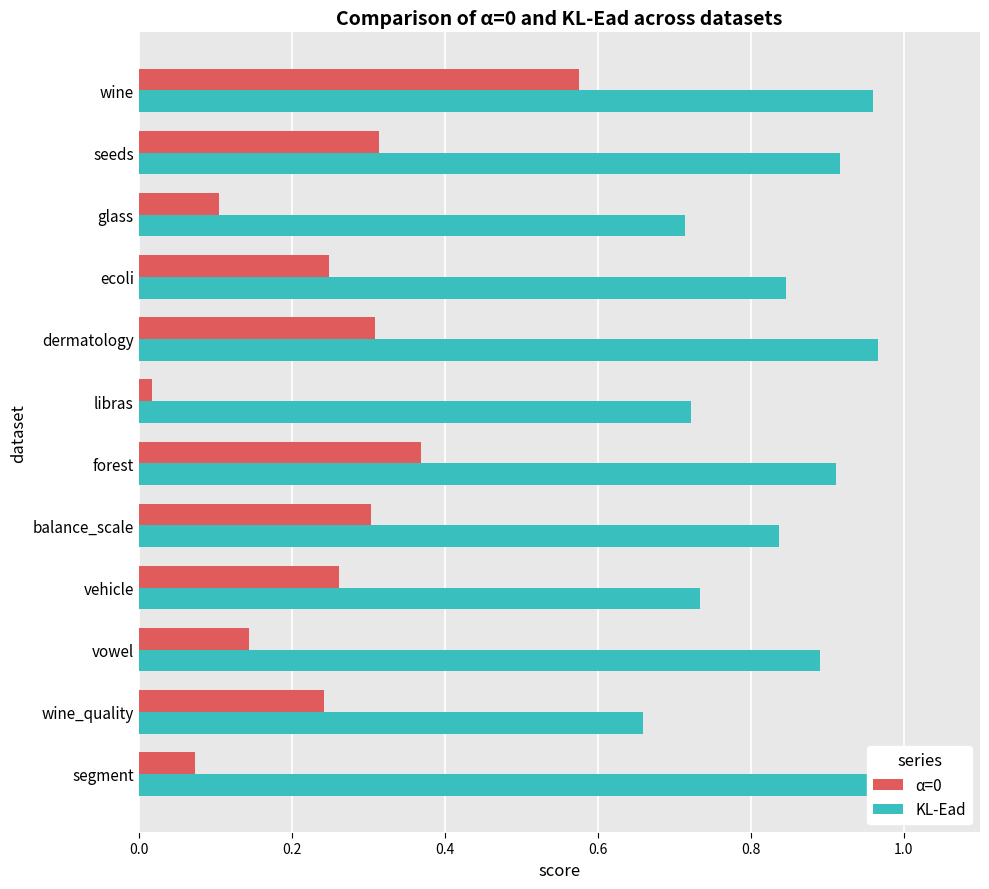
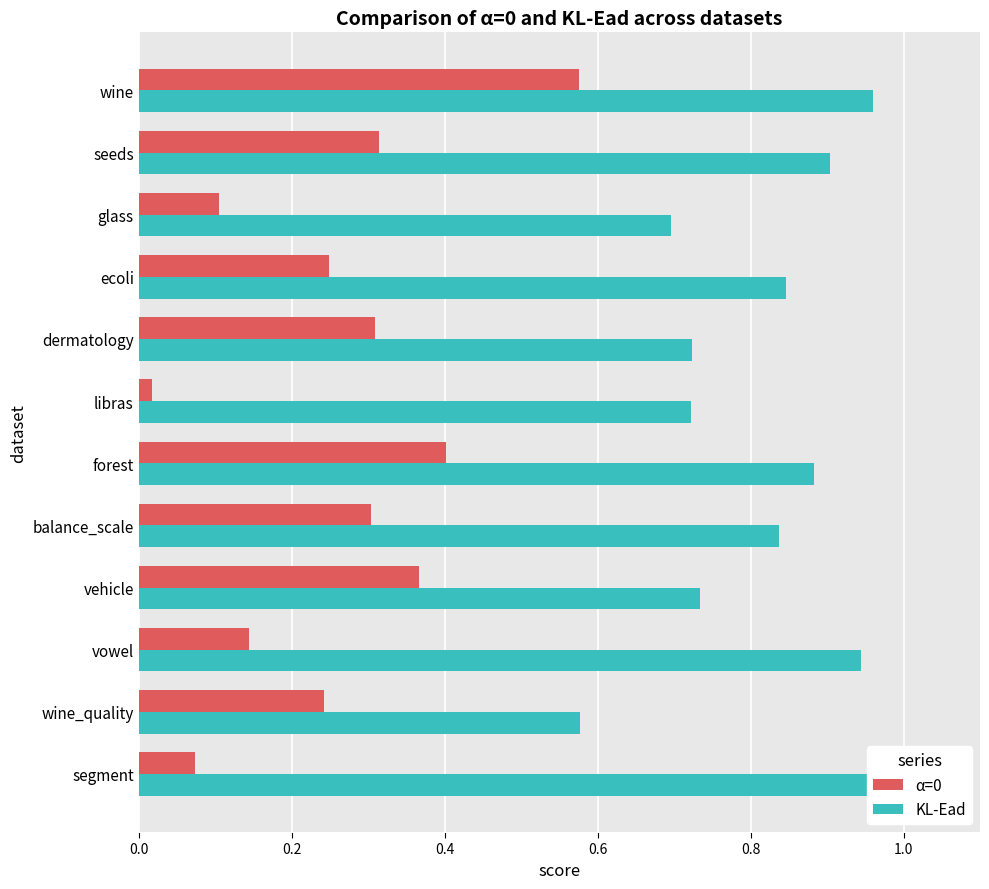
KL-Ead, seeds: 0.92 -> 0.90
KL-Ead, glass: 0.71 -> 0.70
KL-Ead, dermatology: 0.97 -> 0.72
α=0, forest: 0.37 -> 0.40
KL-Ead, forest: 0.91 -> 0.88
α=0, vehicle: 0.26 -> 0.37
KL-Ead, vowel: 0.89 -> 0.94
KL-Ead, wine_quality: 0.66 -> 0.58
